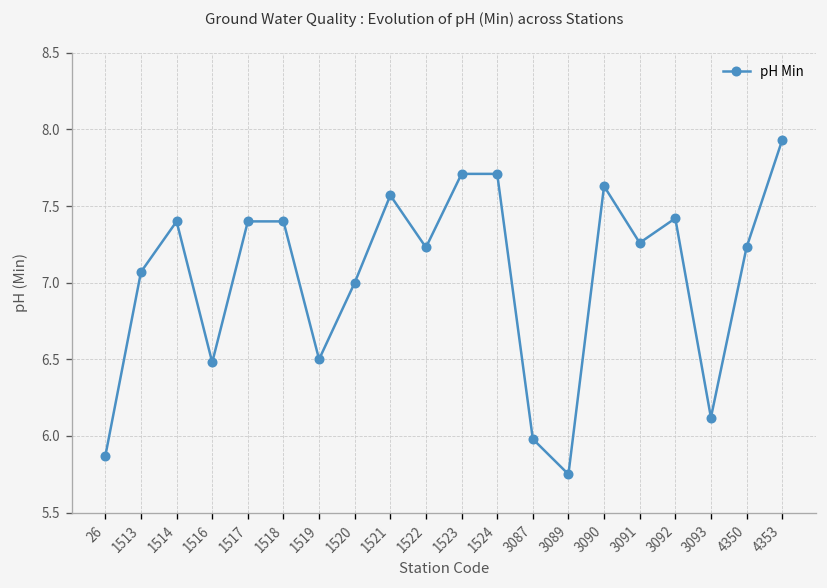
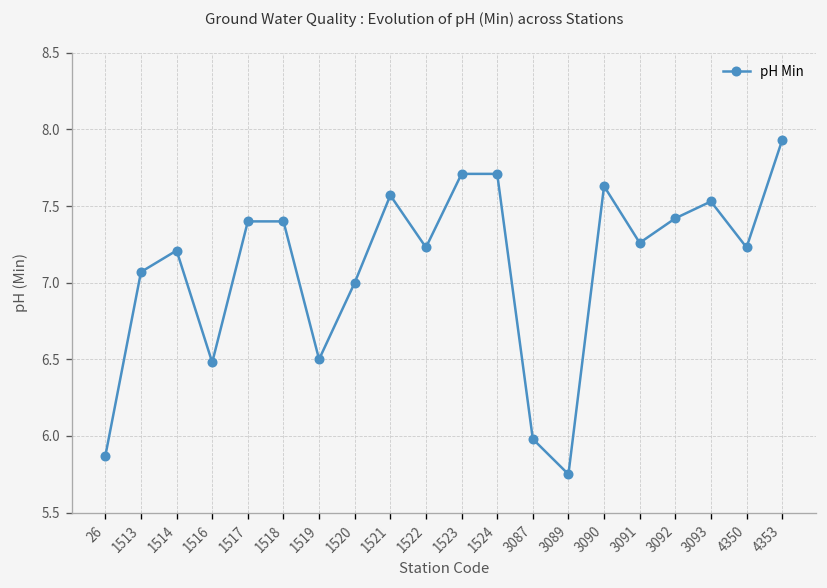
1514: 7.40 -> 7.21
3093: 6.12 -> 7.53
